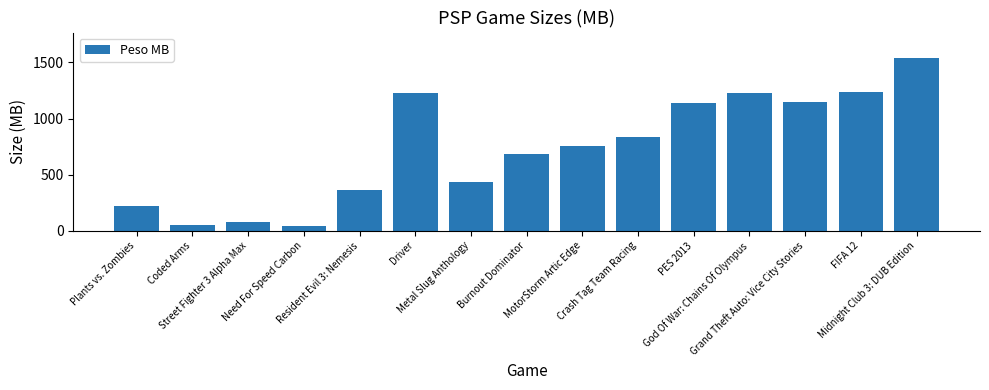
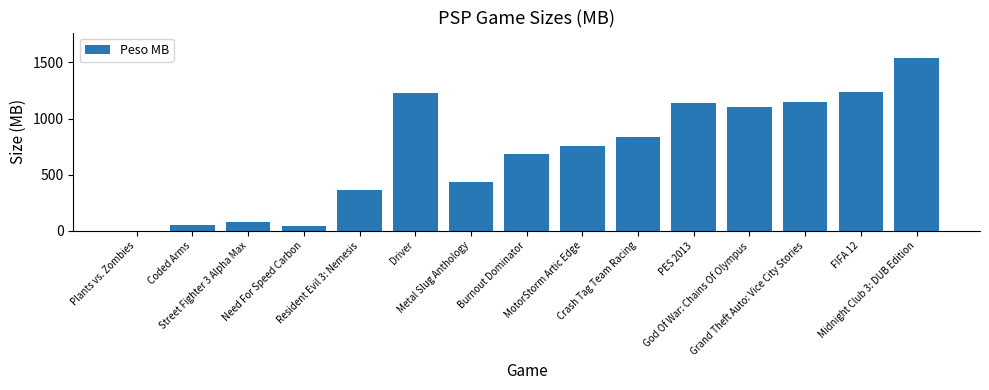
Plants vs. Zombies: 230 -> 0
God Of War: Chains Of Olympus: 1230 -> 1100
